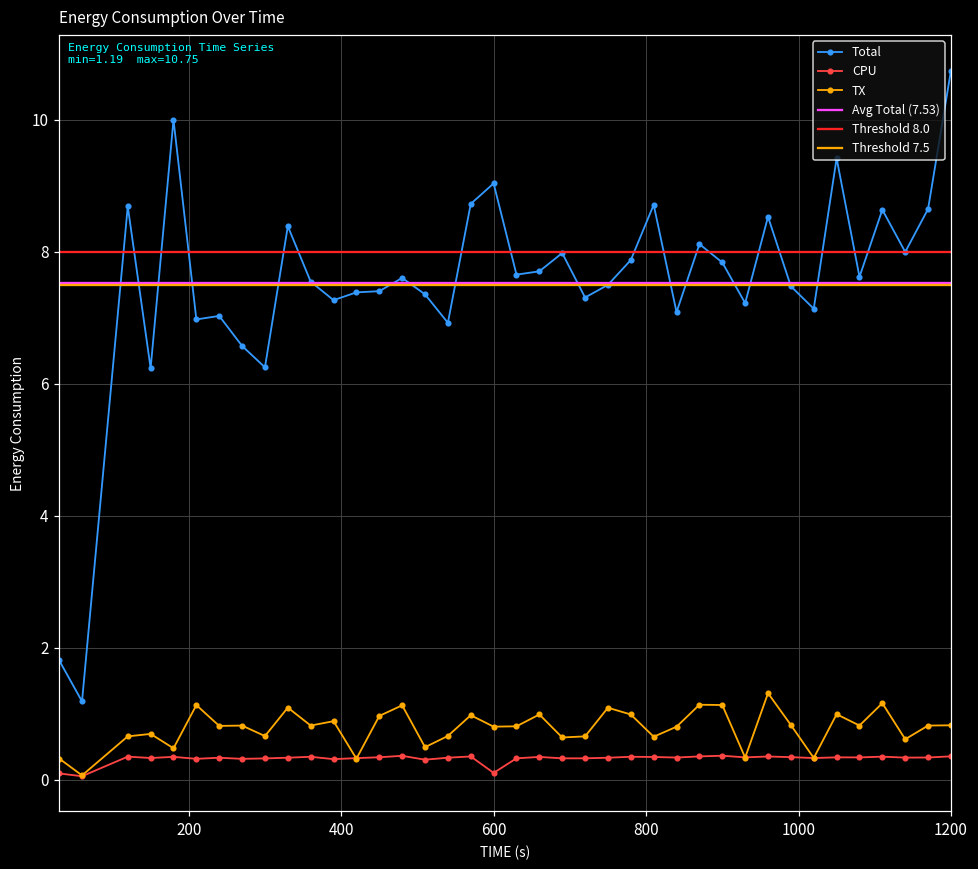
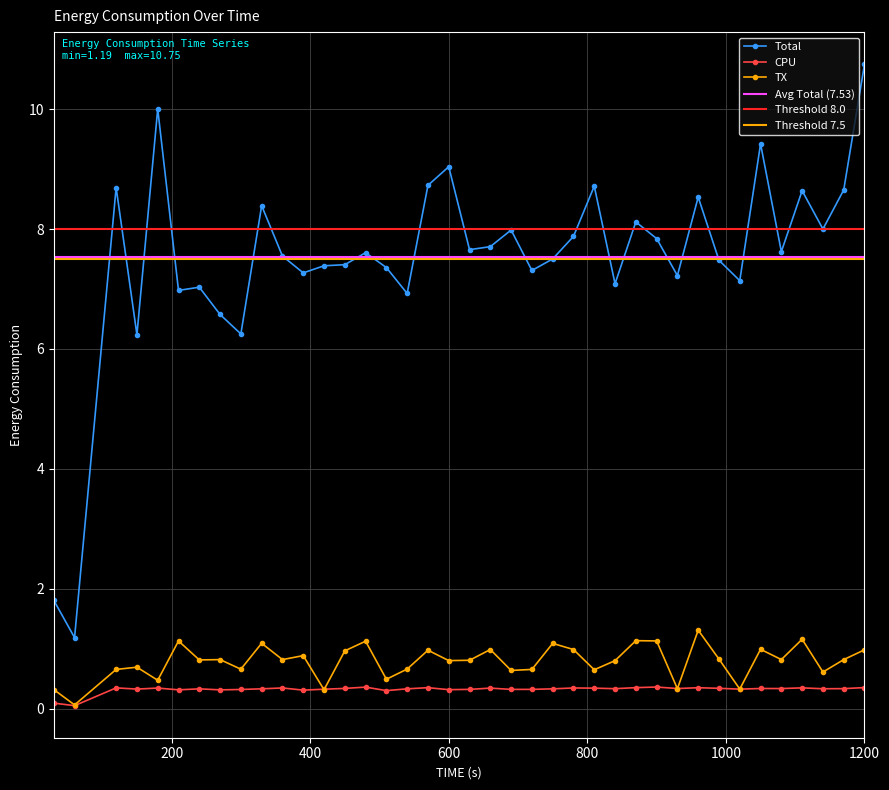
CPU, 600: 0.1 -> 0.3
TX, 1200: 0.8 -> 1.0
